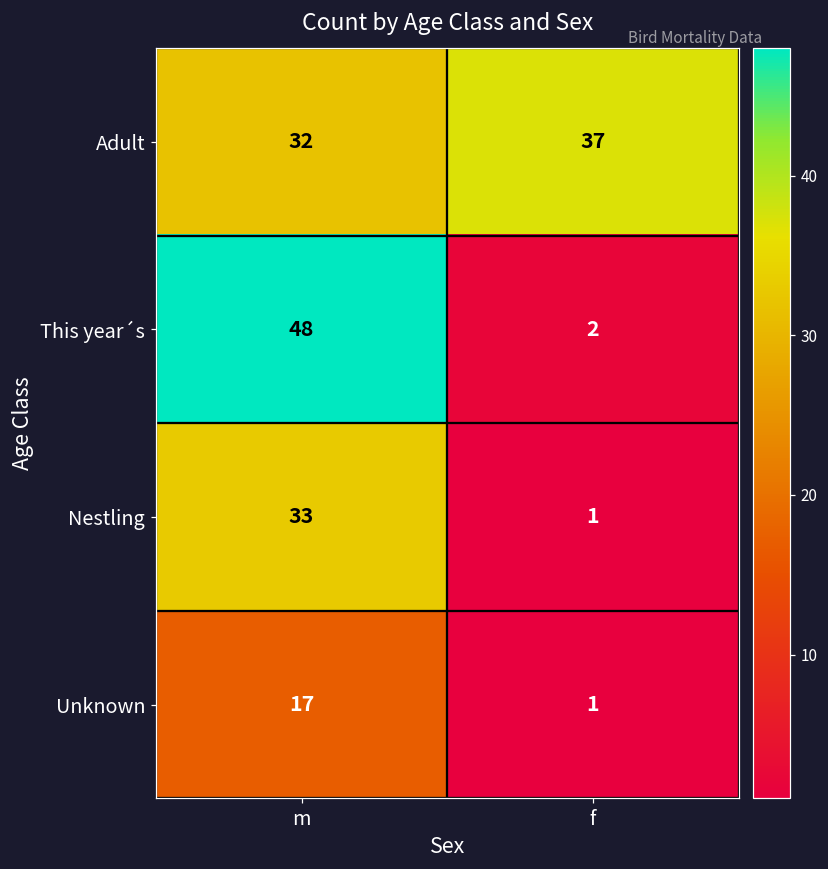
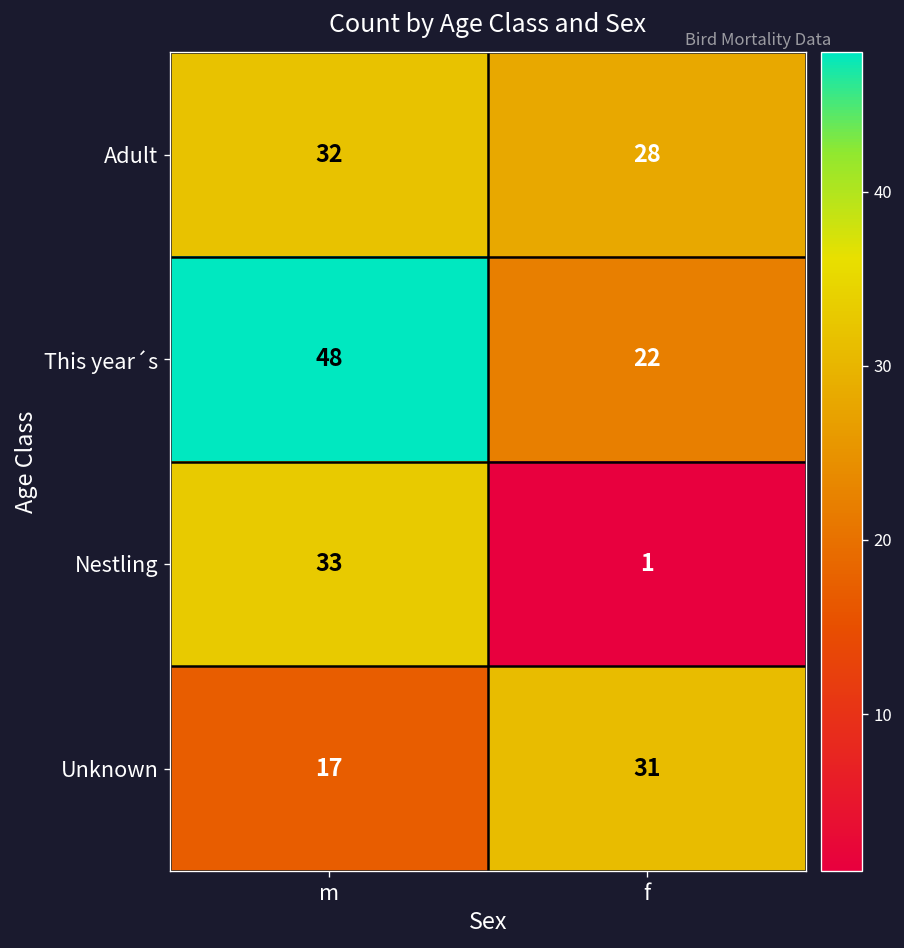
Adult, f: 37 -> 28
This year´s, f: 2 -> 22
Unknown, f: 1 -> 31
